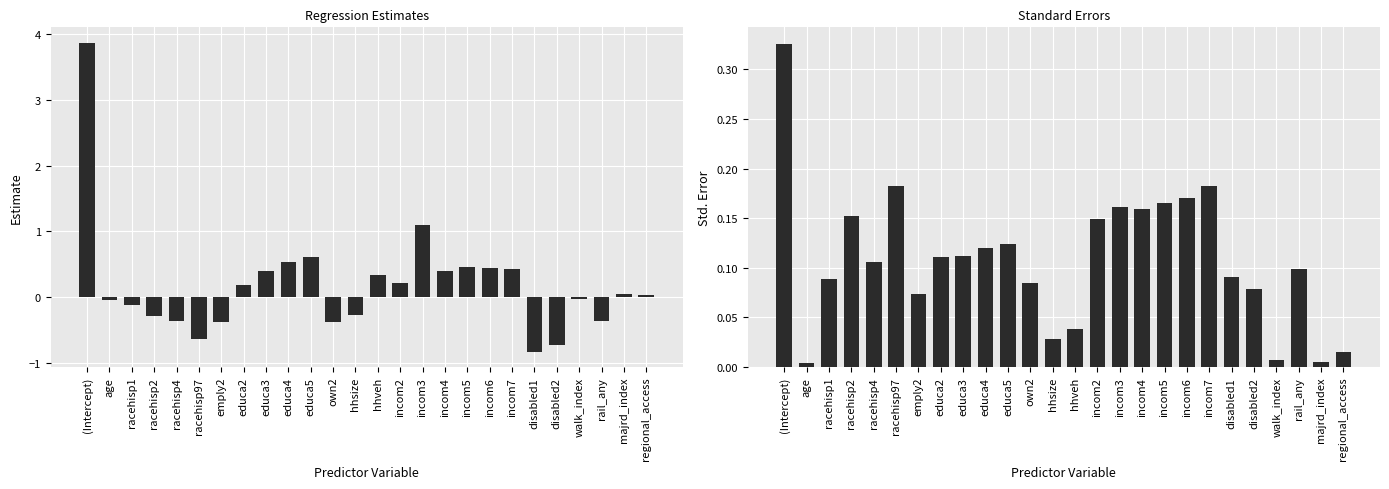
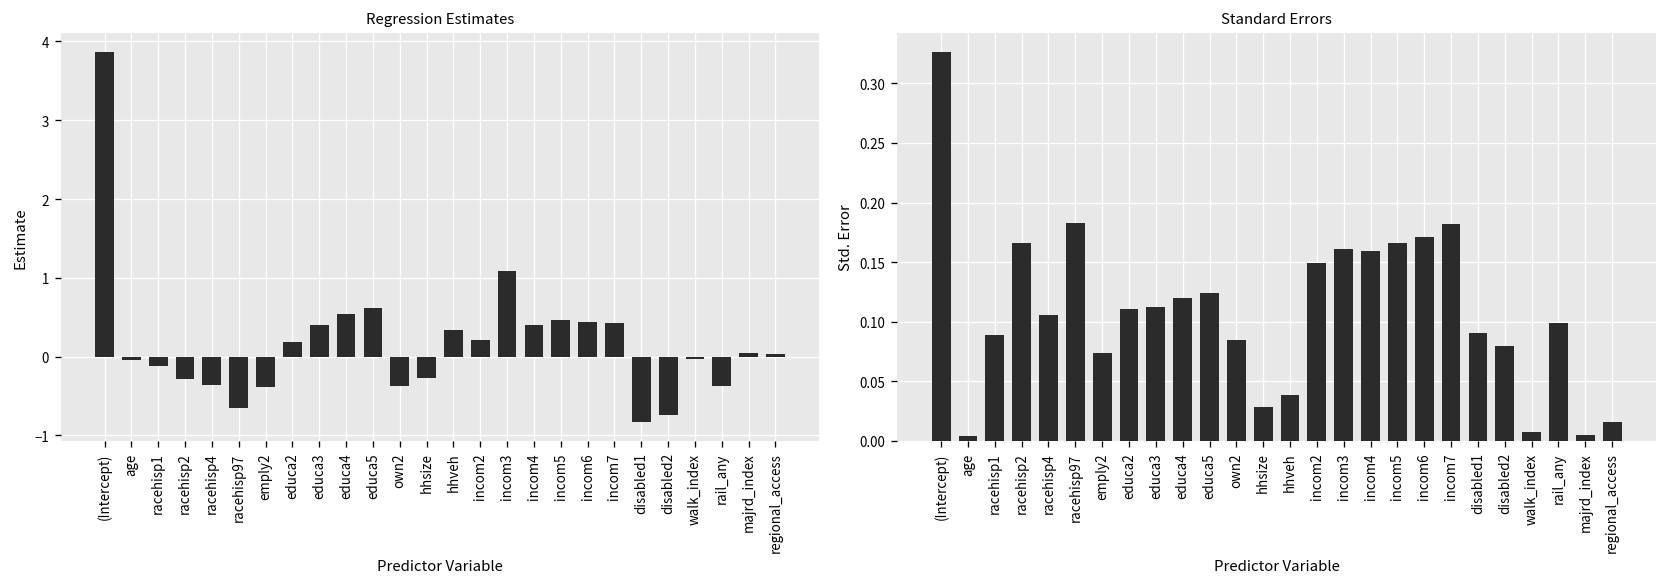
Standard Errors, racehisp2: 0.15 -> 0.17
